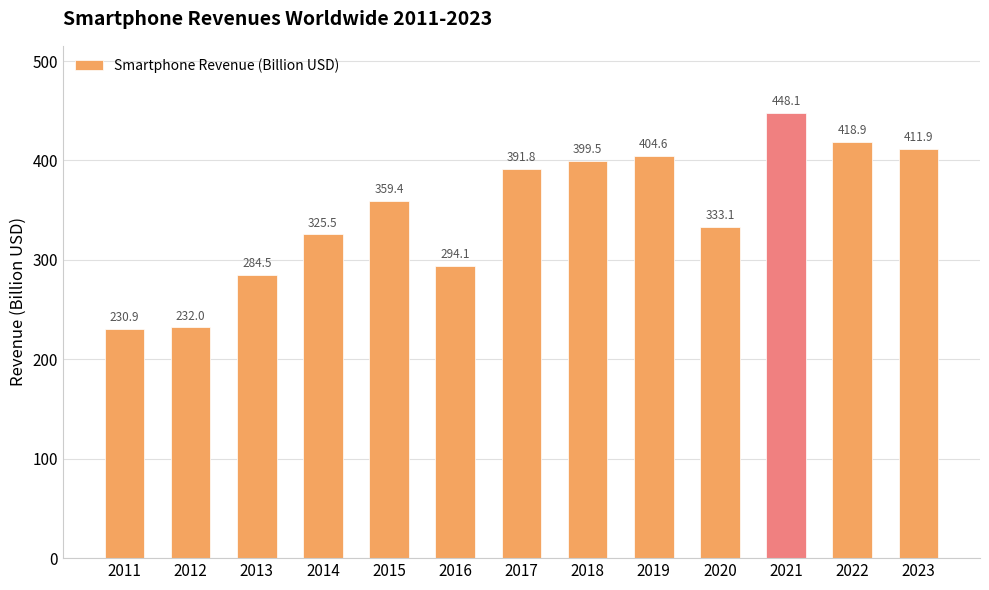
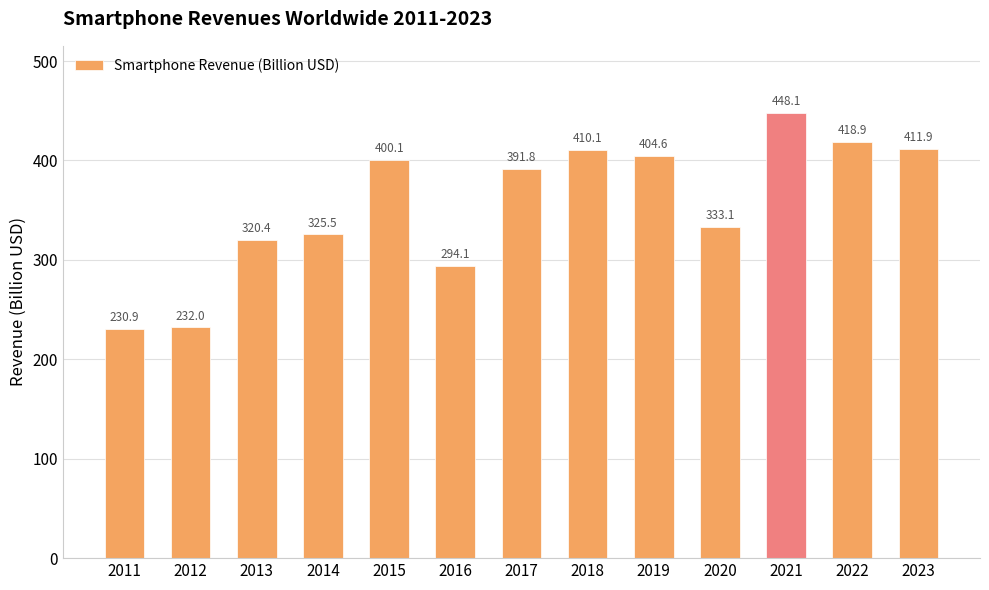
2013: 284.5 -> 320.4
2015: 359.4 -> 400.1
2018: 399.5 -> 410.1
